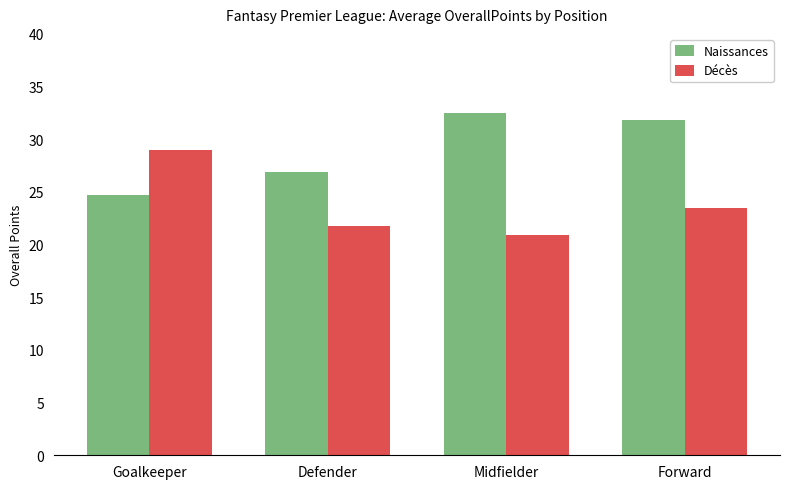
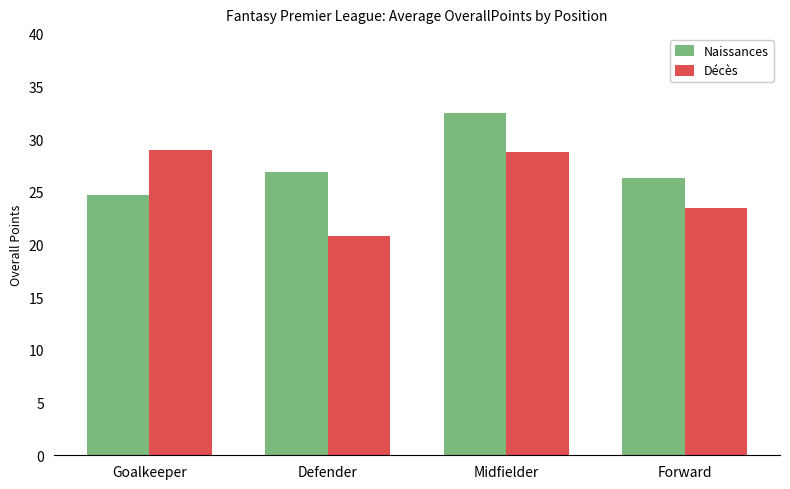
Décès, Defender: 21.8 -> 20.8
Décès, Midfielder: 20.9 -> 28.8
Naissances, Forward: 31.8 -> 26.3
